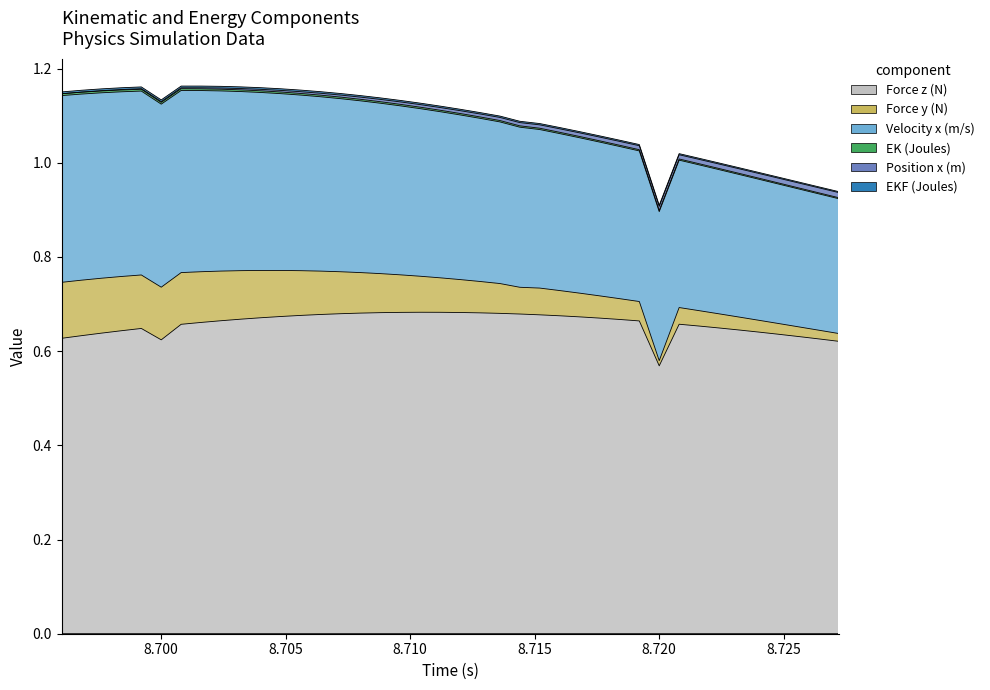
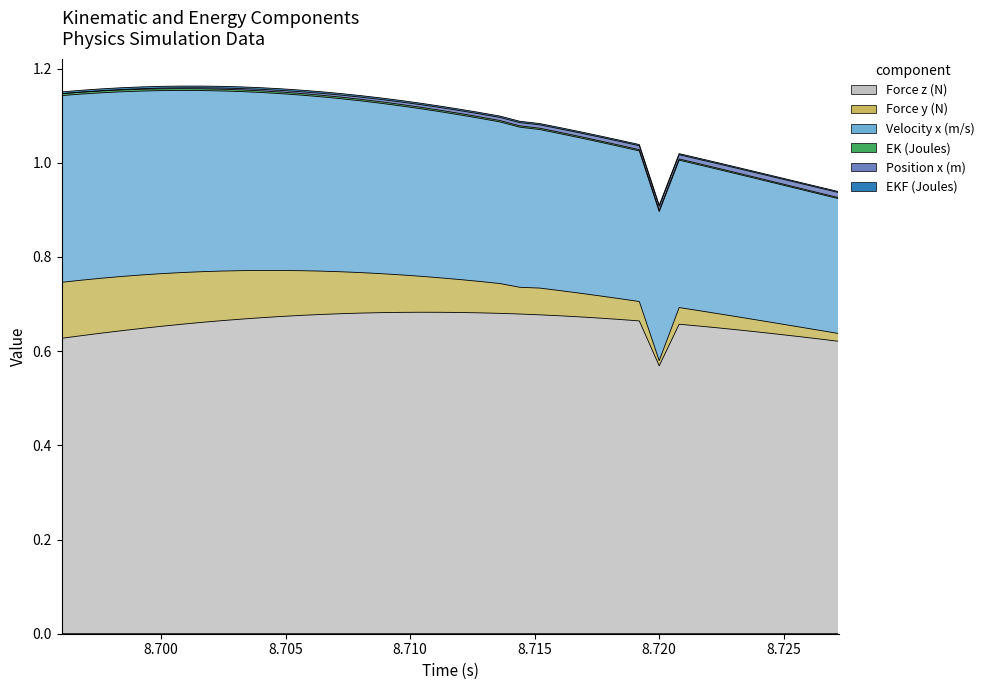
Force z (N), 8.700: 0.62 -> 0.65
